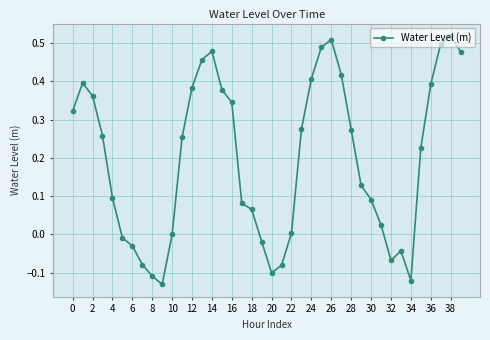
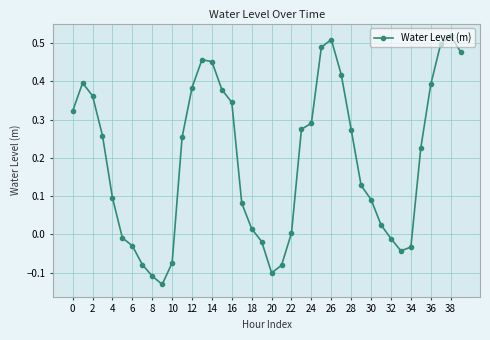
10: 0.00 -> -0.07
14: 0.48 -> 0.45
18: 0.07 -> 0.01
24: 0.41 -> 0.29
32: -0.07 -> -0.01
34: -0.12 -> -0.03
